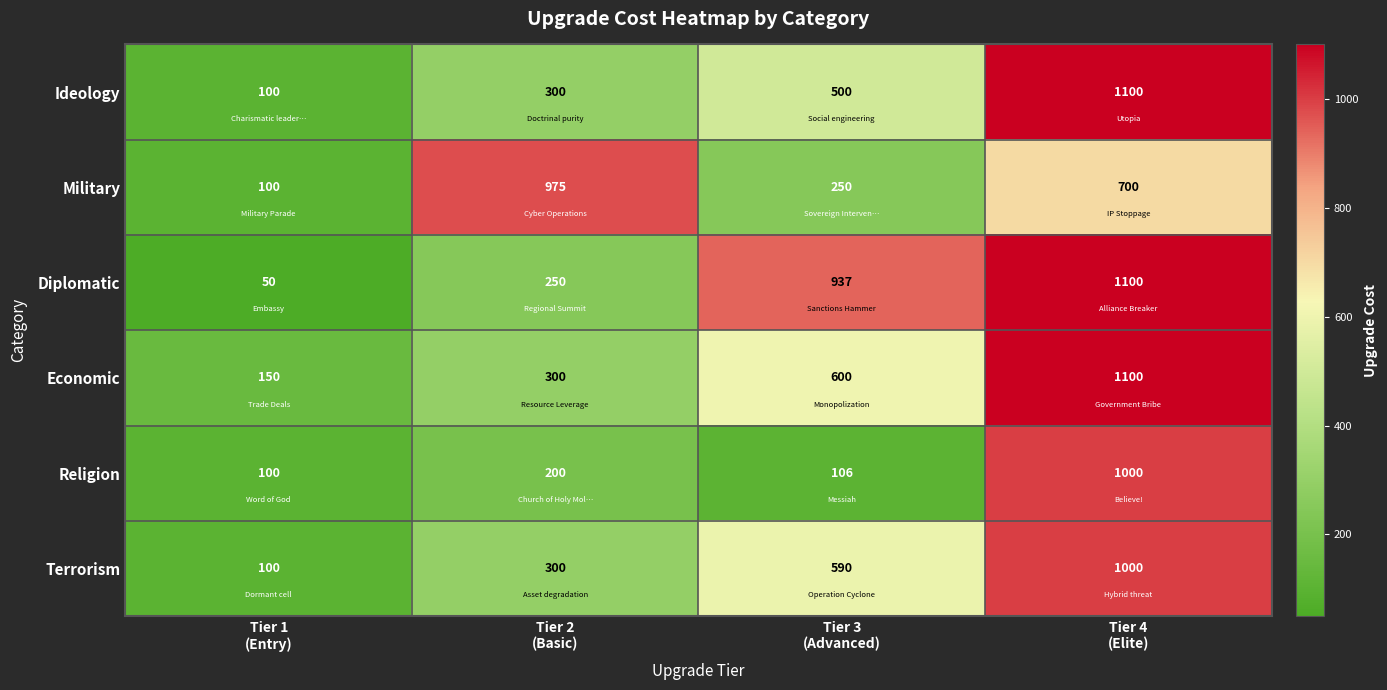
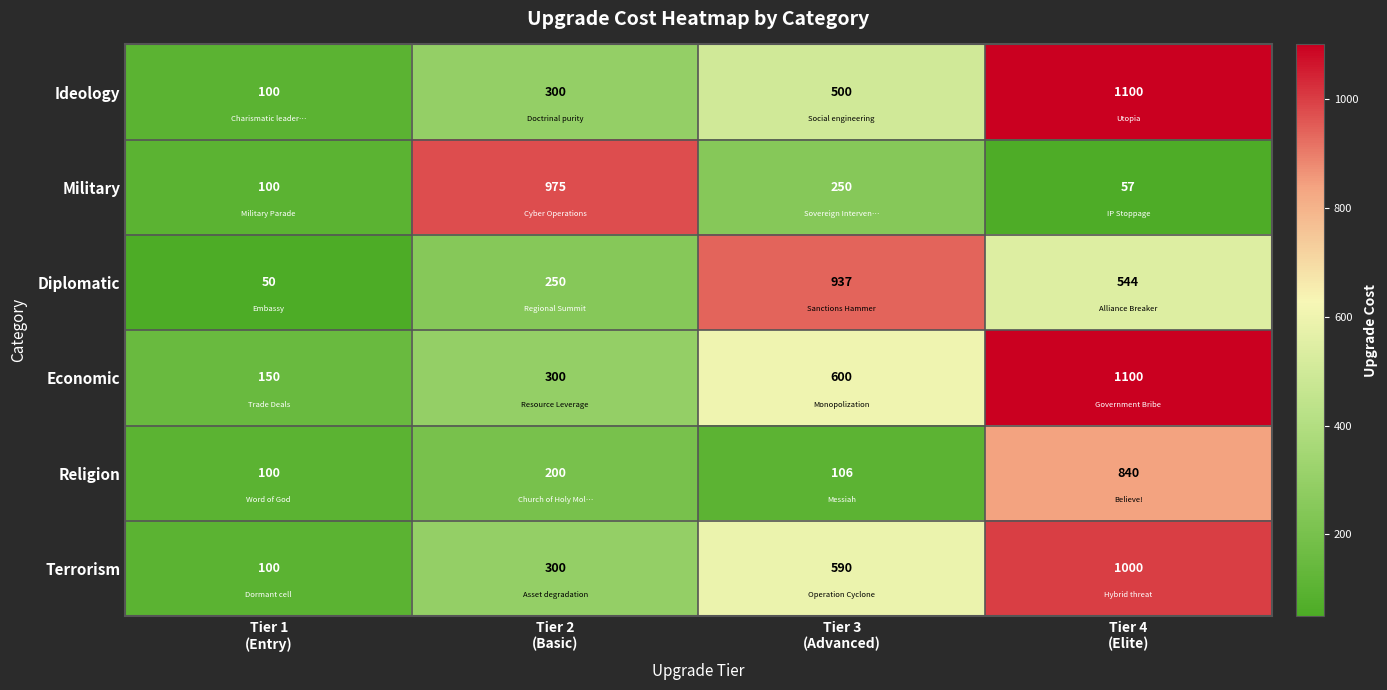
Military, Tier 4 (Elite): 700 -> 57
Diplomatic, Tier 4 (Elite): 1100 -> 544
Religion, Tier 4 (Elite): 1000 -> 840
